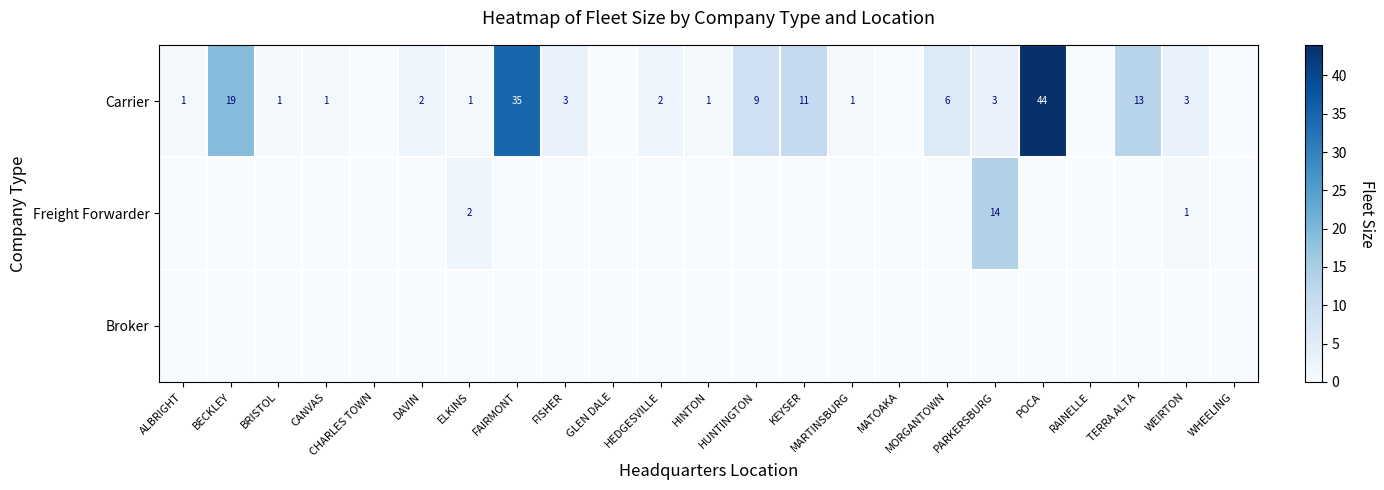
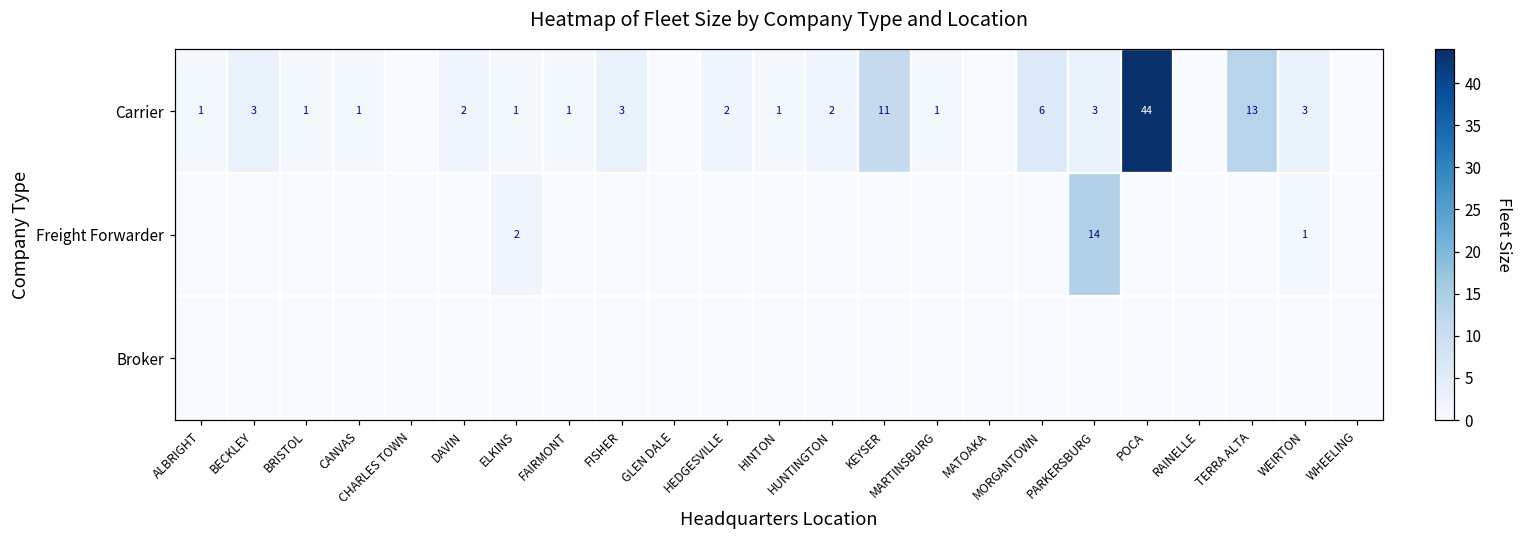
Carrier, BECKLEY: 19 -> 3
Carrier, FAIRMONT: 35 -> 1
Carrier, HUNTINGTON: 9 -> 2
